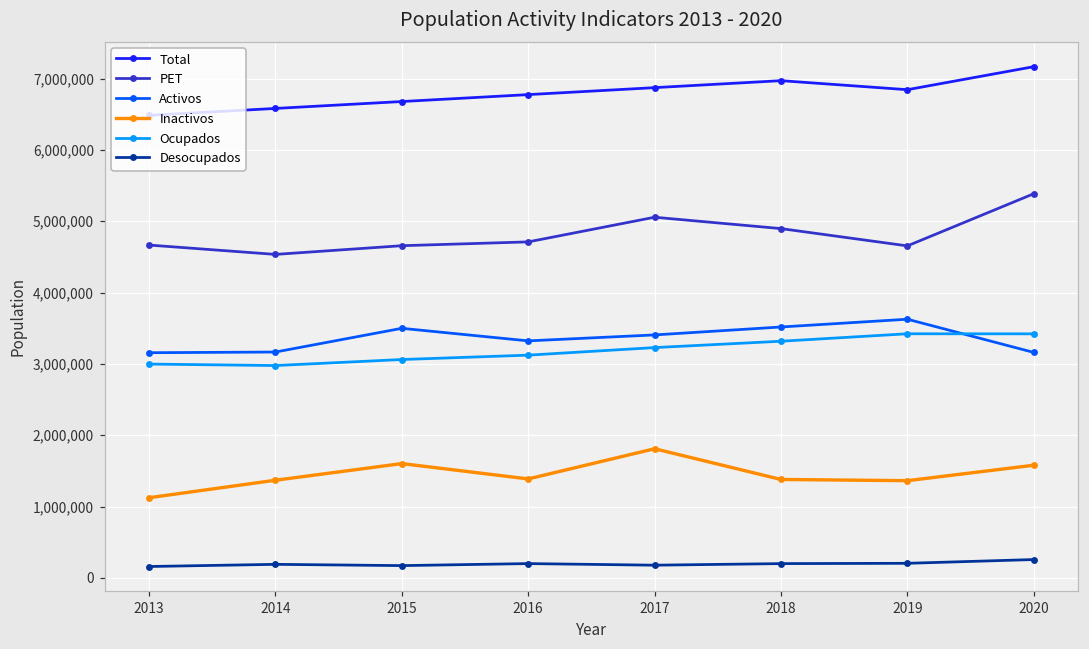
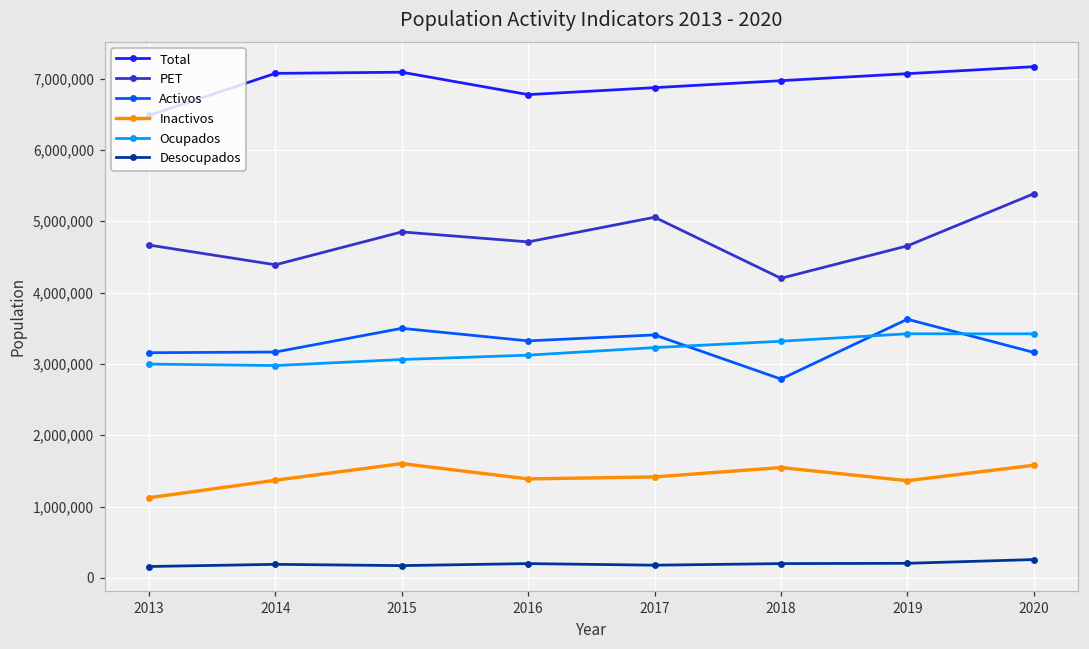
Total, 2014: 6,600,000 -> 7,100,000
PET, 2014: 4,500,000 -> 4,400,000
Total, 2015: 6,700,000 -> 7,100,000
PET, 2015: 4,700,000 -> 4,900,000
Inactivos, 2017: 1,800,000 -> 1,400,000
PET, 2018: 4,900,000 -> 4,200,000
Activos, 2018: 3,500,000 -> 2,800,000
Inactivos, 2018: 1,400,000 -> 1,500,000
Total, 2019: 6,800,000 -> 7,100,000
